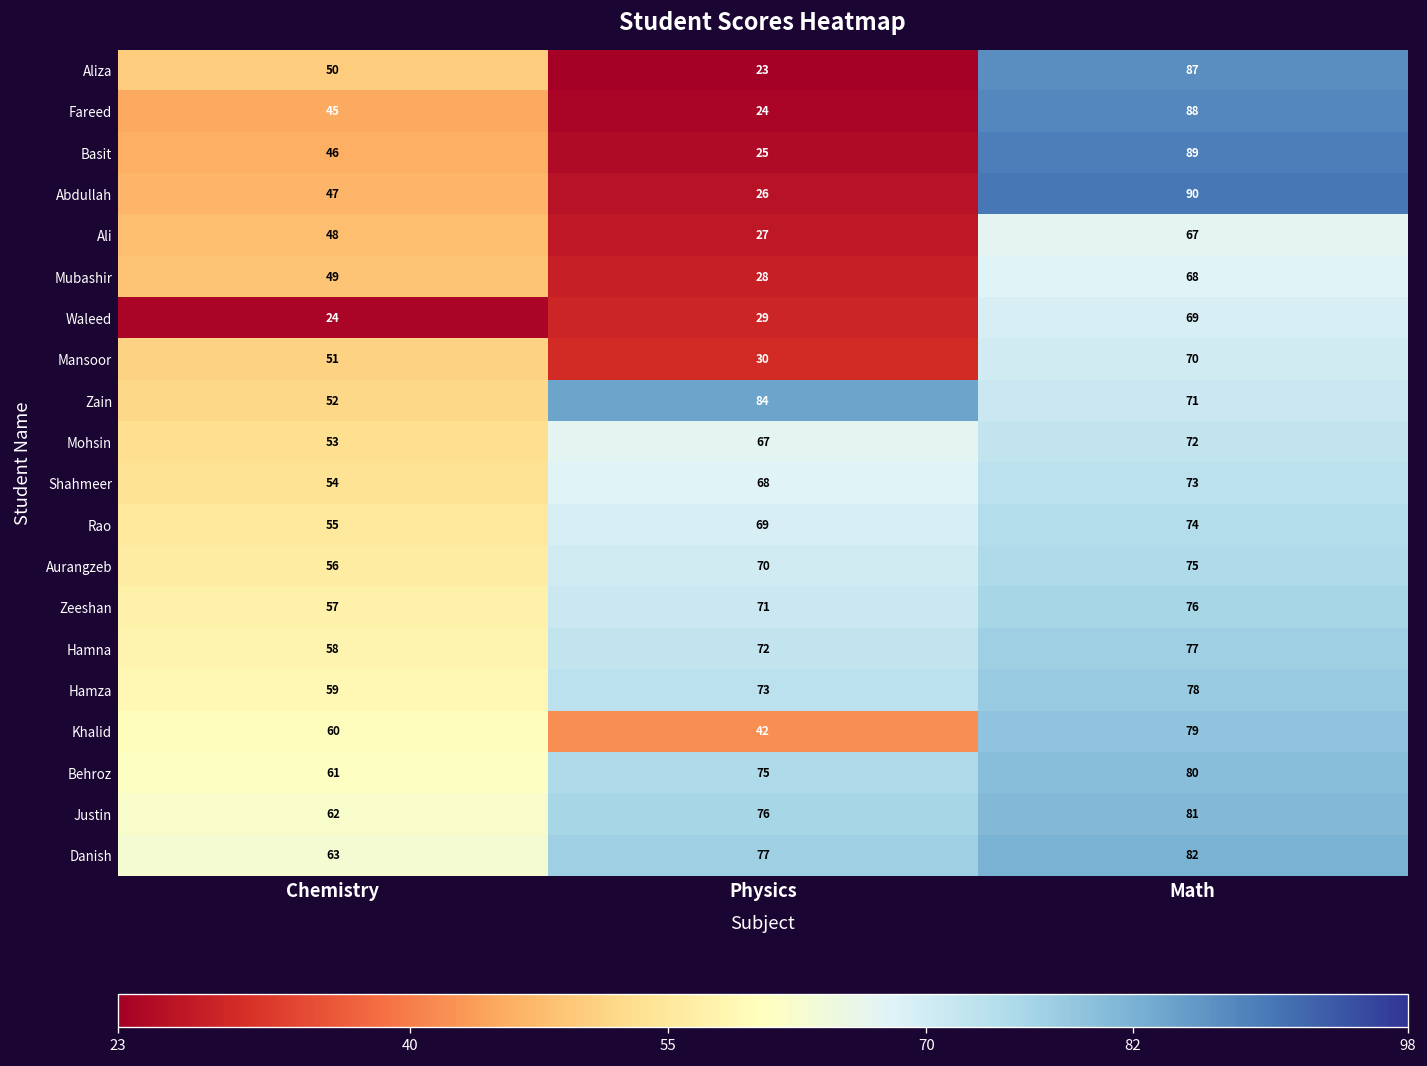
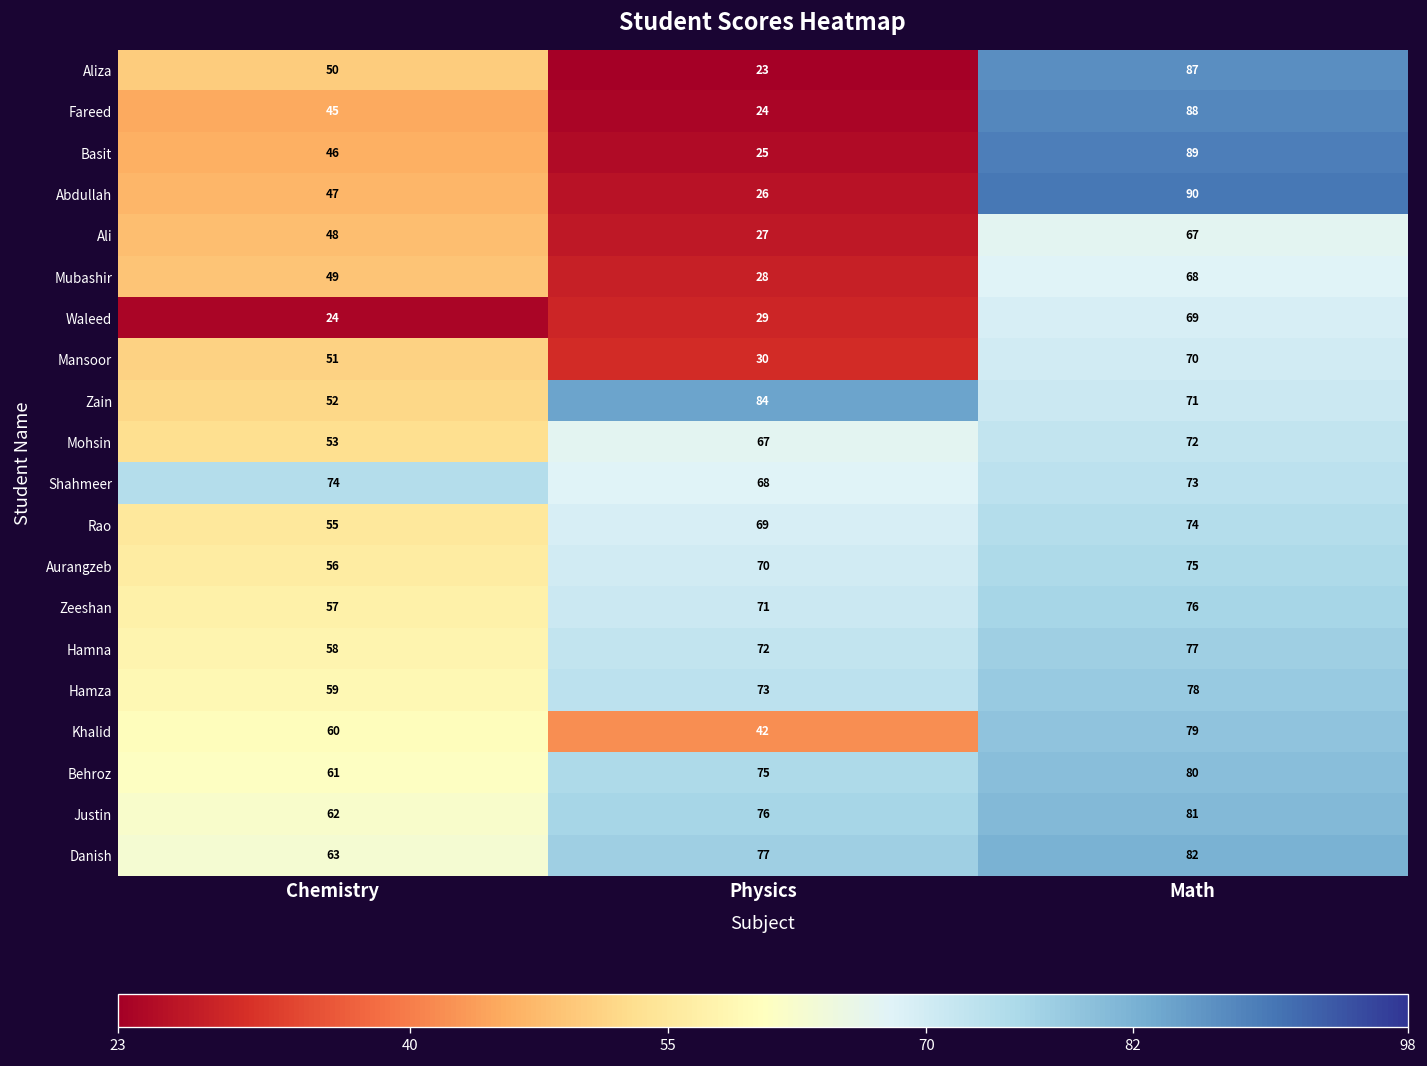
Shahmeer, Chemistry: 54 -> 74
